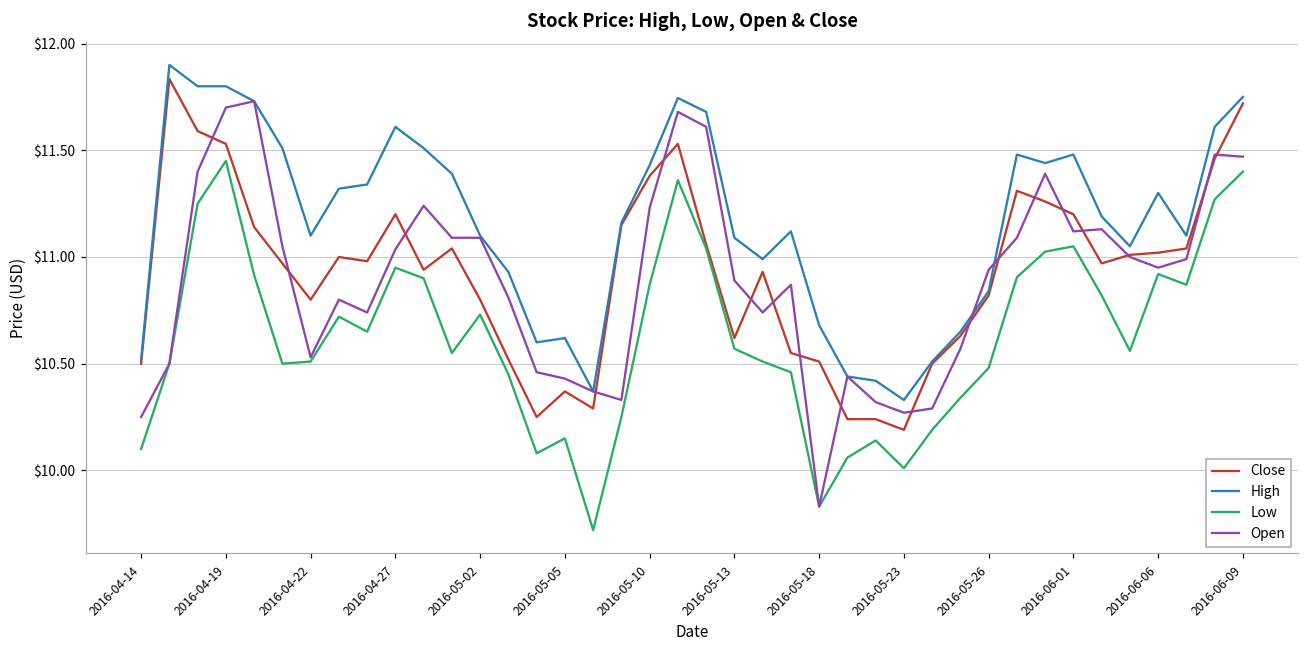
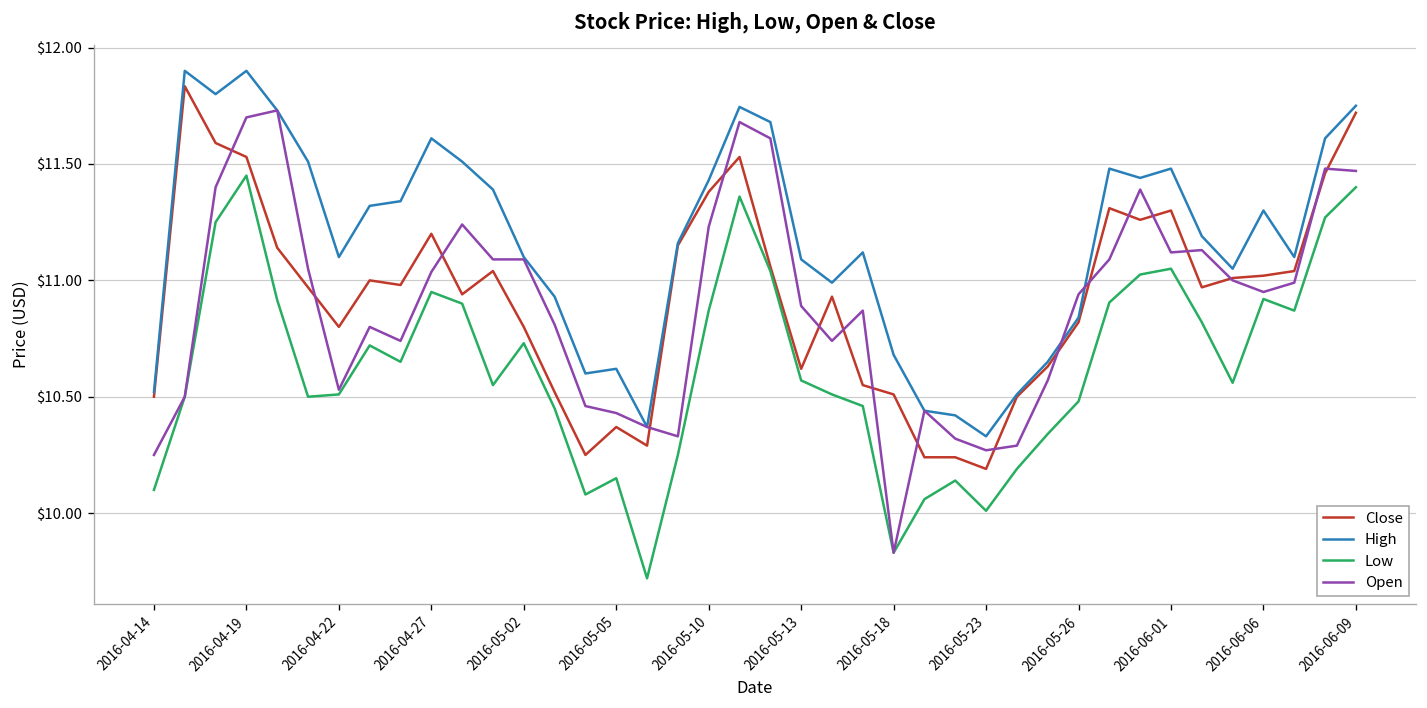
High, 2016-04-19: $11.8 -> $11.9
Close, 2016-06-01: $11.2 -> $11.3
